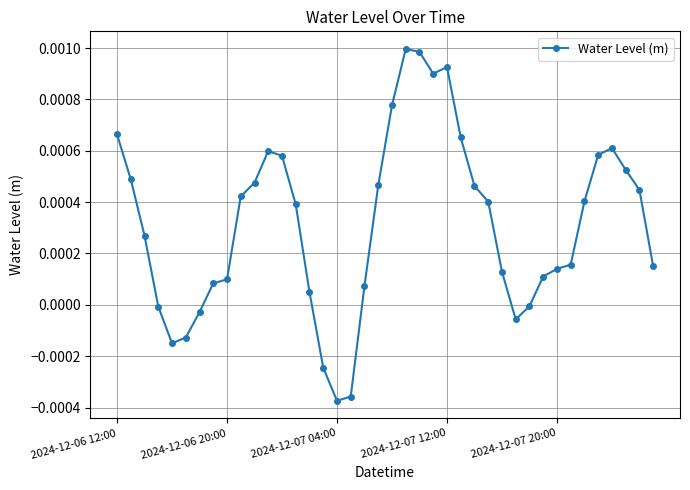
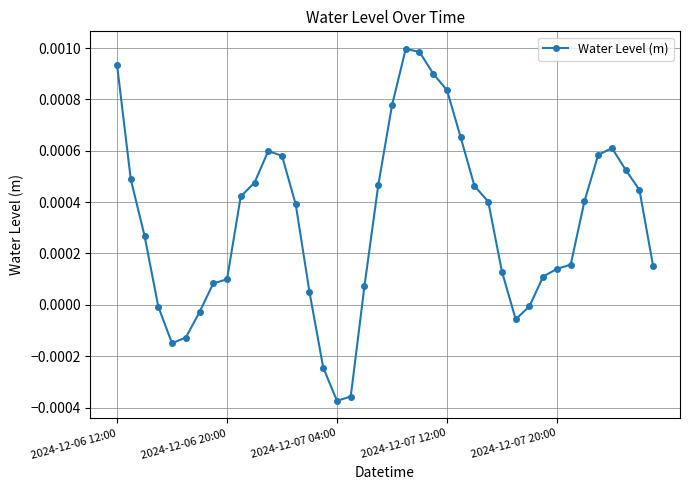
2024-12-06 12:00: 0.00066 -> 0.00094
2024-12-07 12:00: 0.00093 -> 0.00084
